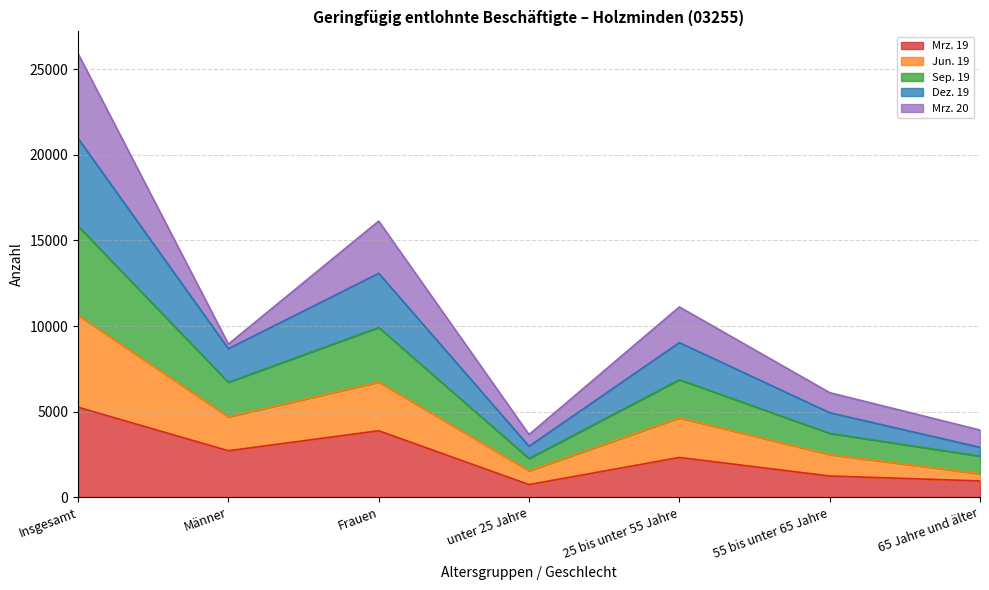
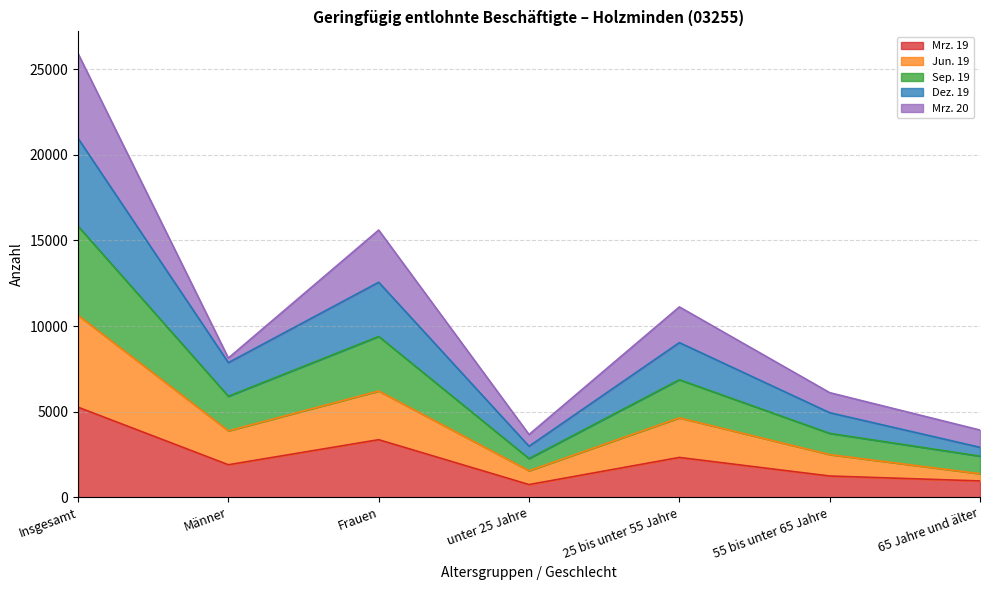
Mrz. 19, Männer: 2700 -> 1900
Mrz. 19, Frauen: 3900 -> 3400
